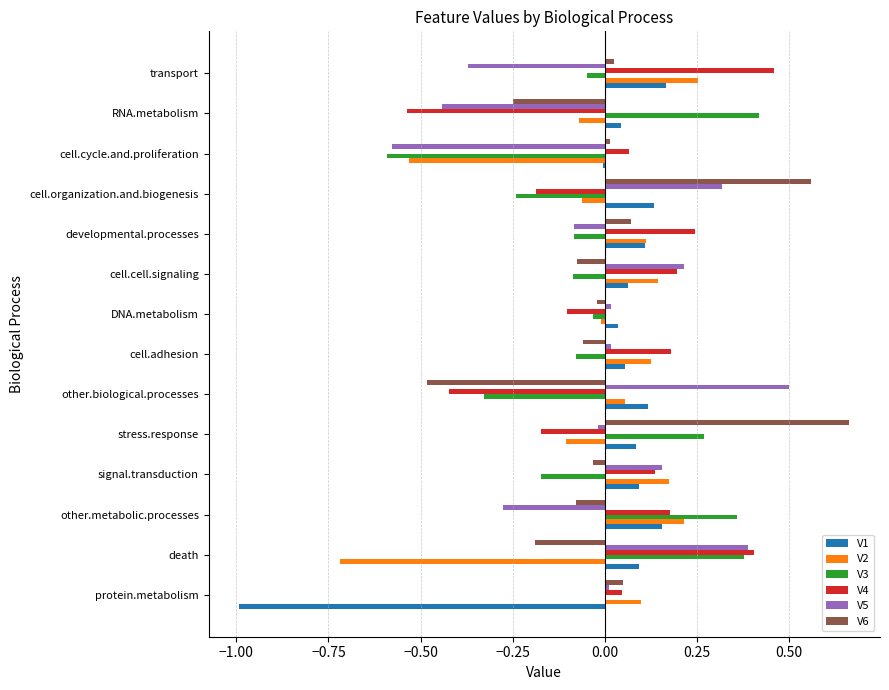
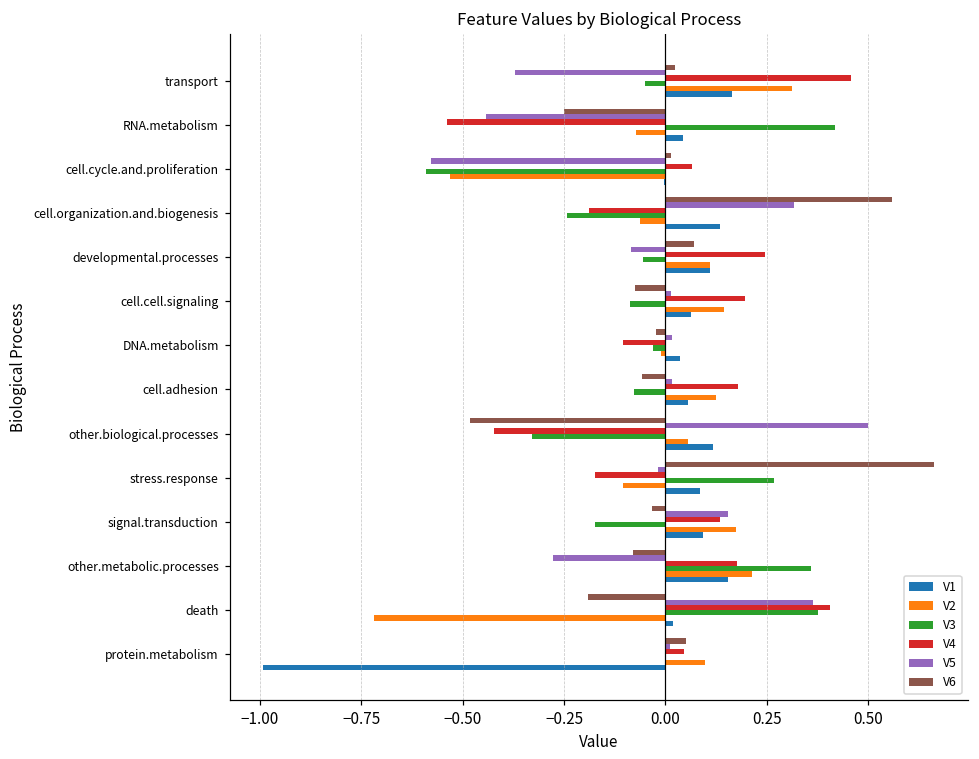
V2, transport: 0.25 -> 0.31
V3, developmental.processes: -0.08 -> -0.05
V5, cell.cell.signaling: 0.22 -> 0.01
V5, death: 0.39 -> 0.36
V1, death: 0.09 -> 0.02
